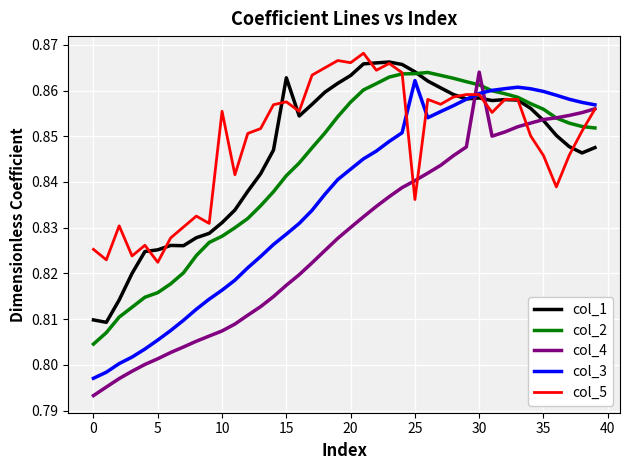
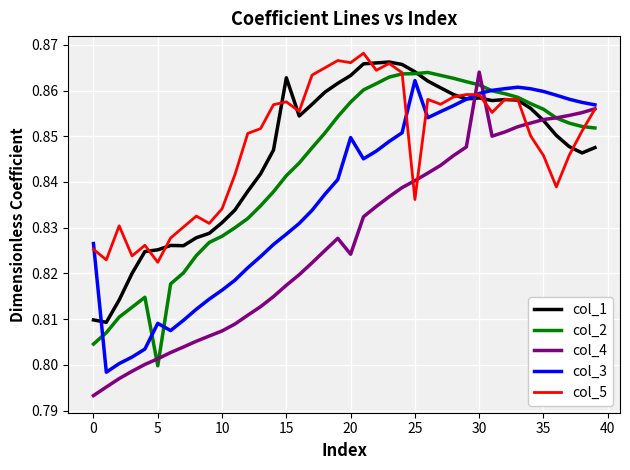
col_3, 0: 0.797 -> 0.827
col_2, 5: 0.816 -> 0.800
col_3, 5: 0.805 -> 0.809
col_5, 10: 0.855 -> 0.834
col_4, 20: 0.830 -> 0.824
col_3, 20: 0.843 -> 0.850
